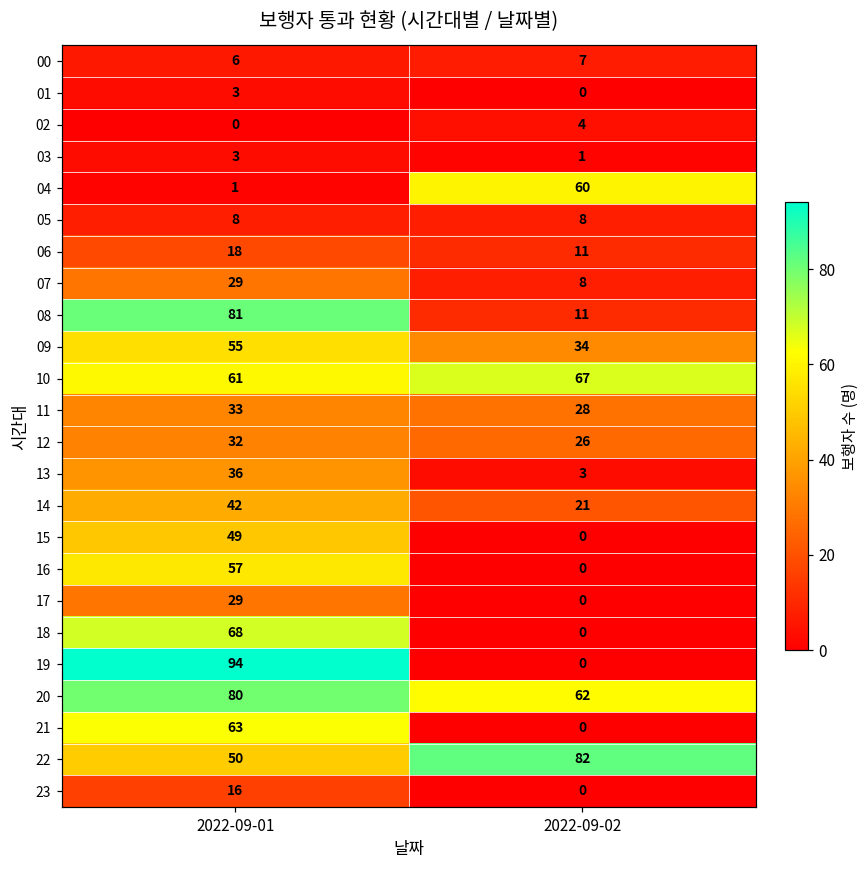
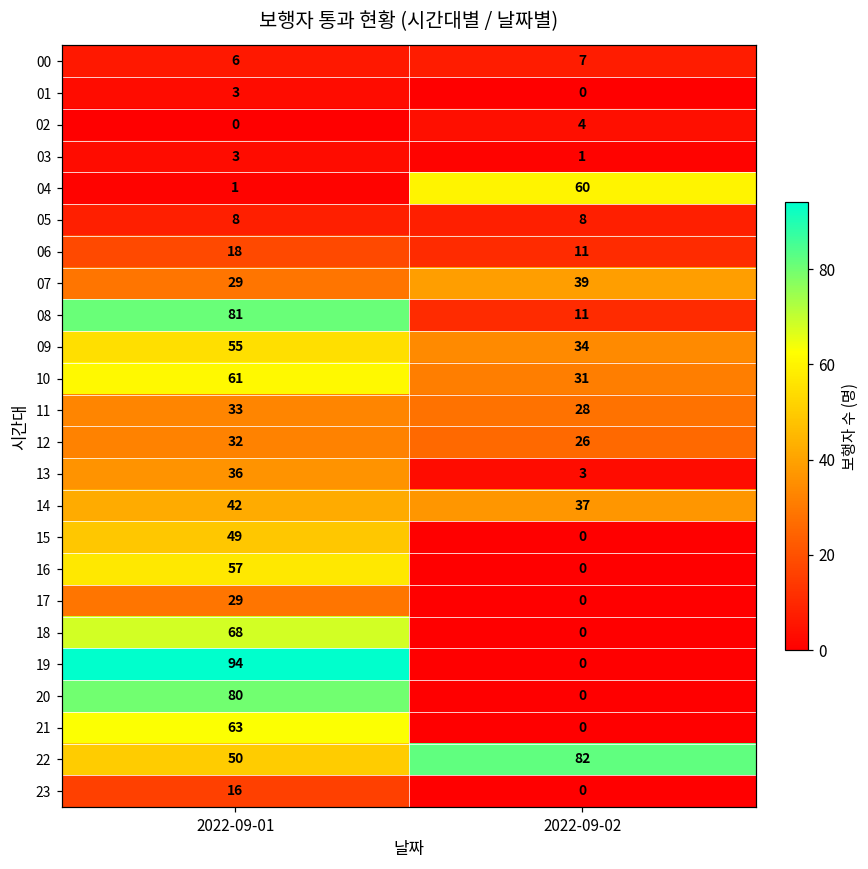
07, 2022-09-02: 8 -> 39
10, 2022-09-02: 67 -> 31
14, 2022-09-02: 21 -> 37
20, 2022-09-02: 62 -> 0
